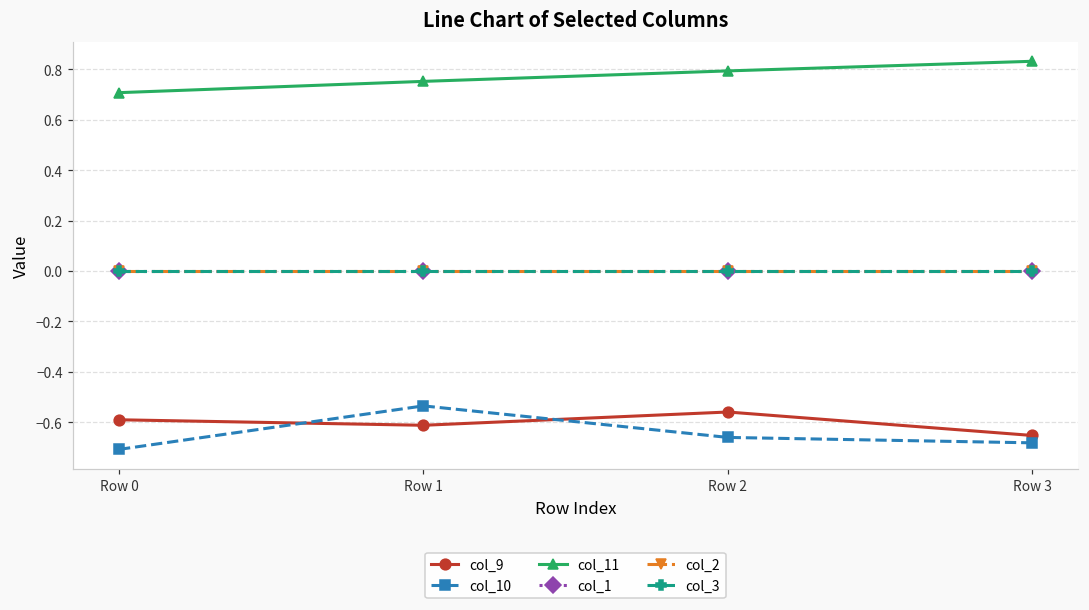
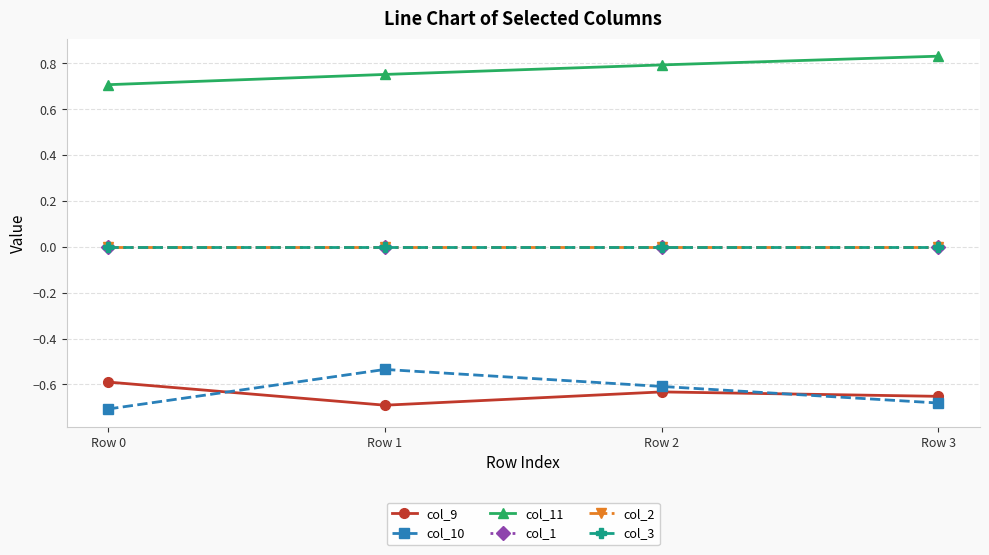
col_9, Row 1: -0.61 -> -0.69
col_9, Row 2: -0.56 -> -0.63
col_10, Row 2: -0.66 -> -0.61
